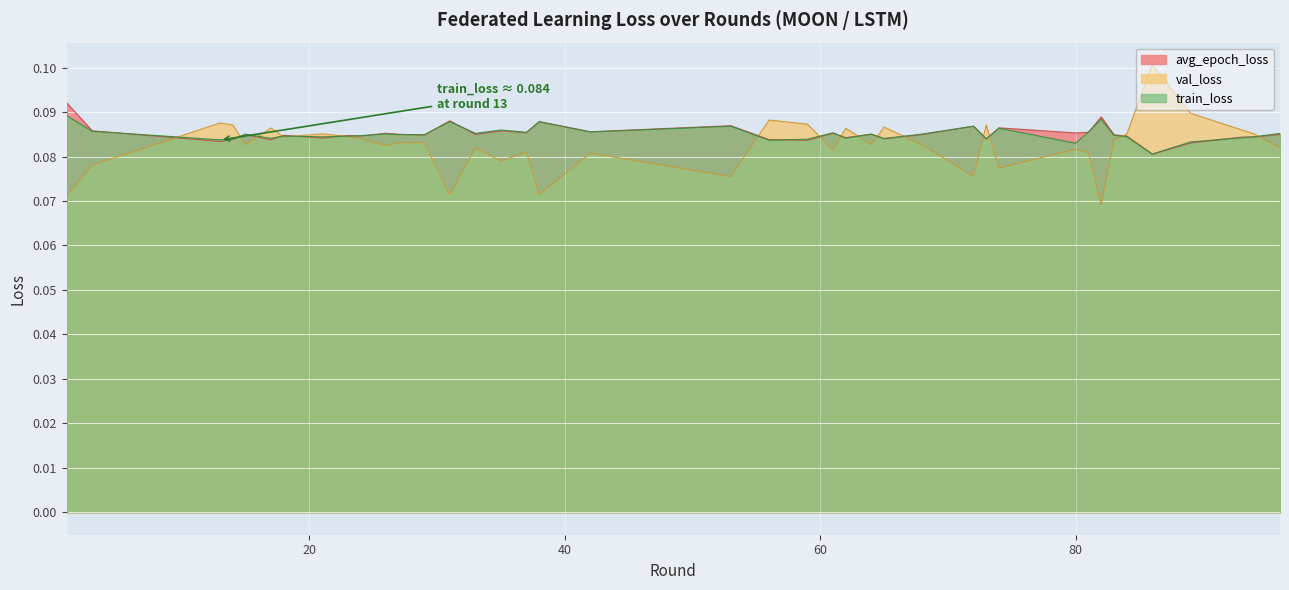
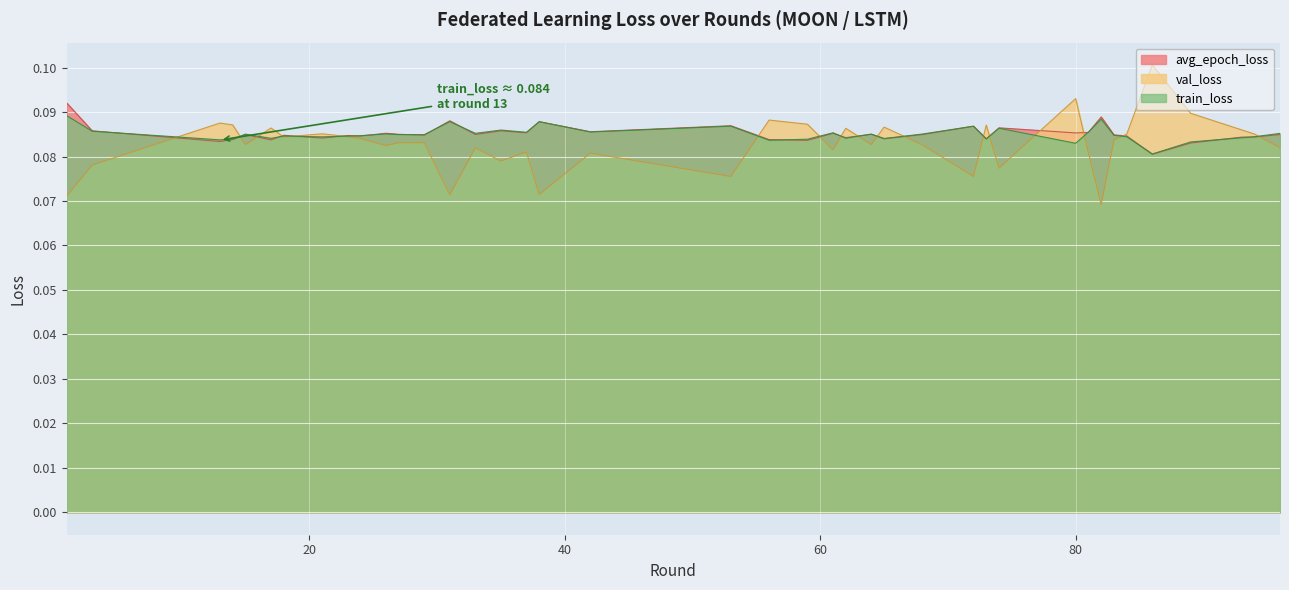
val_loss, 80: 0.082 -> 0.093
